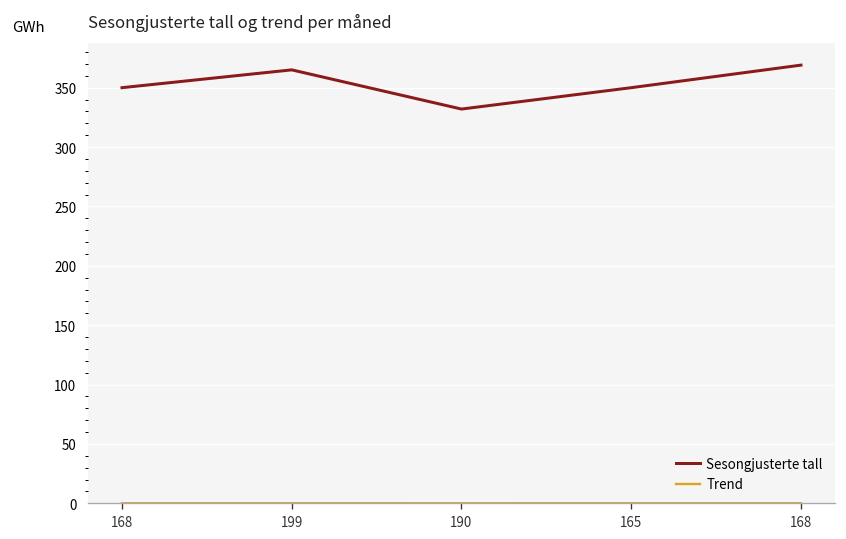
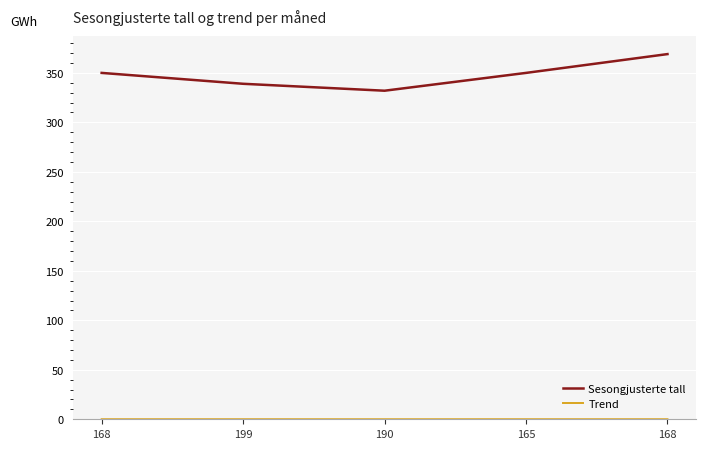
Sesongjusterte tall, 199: 370 -> 340
